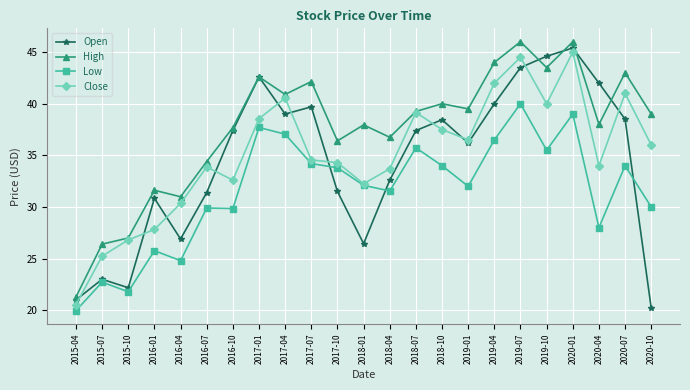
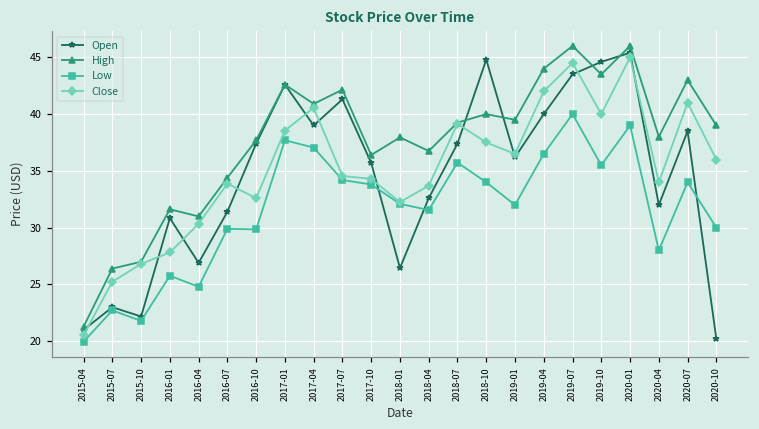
Open, 2017-07: 39.7 -> 41.3
Open, 2017-10: 31.5 -> 35.7
Open, 2018-10: 38.5 -> 44.8
Open, 2020-04: 42 -> 32
